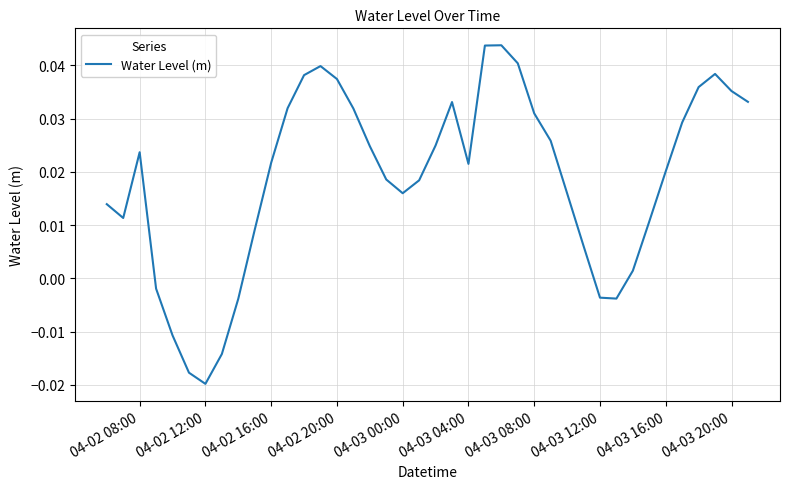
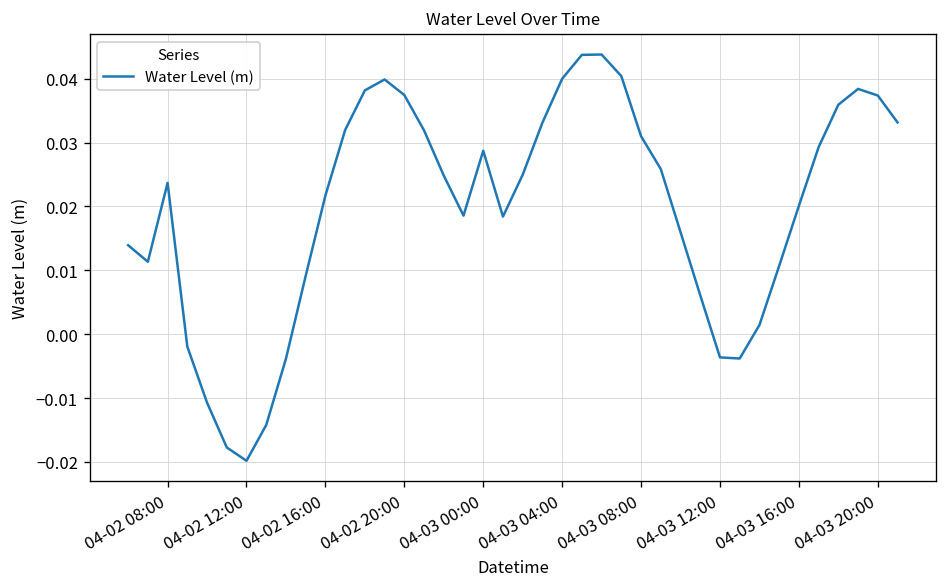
04-03 00:00: 0.016 -> 0.029
04-03 04:00: 0.021 -> 0.040
04-03 20:00: 0.035 -> 0.037
